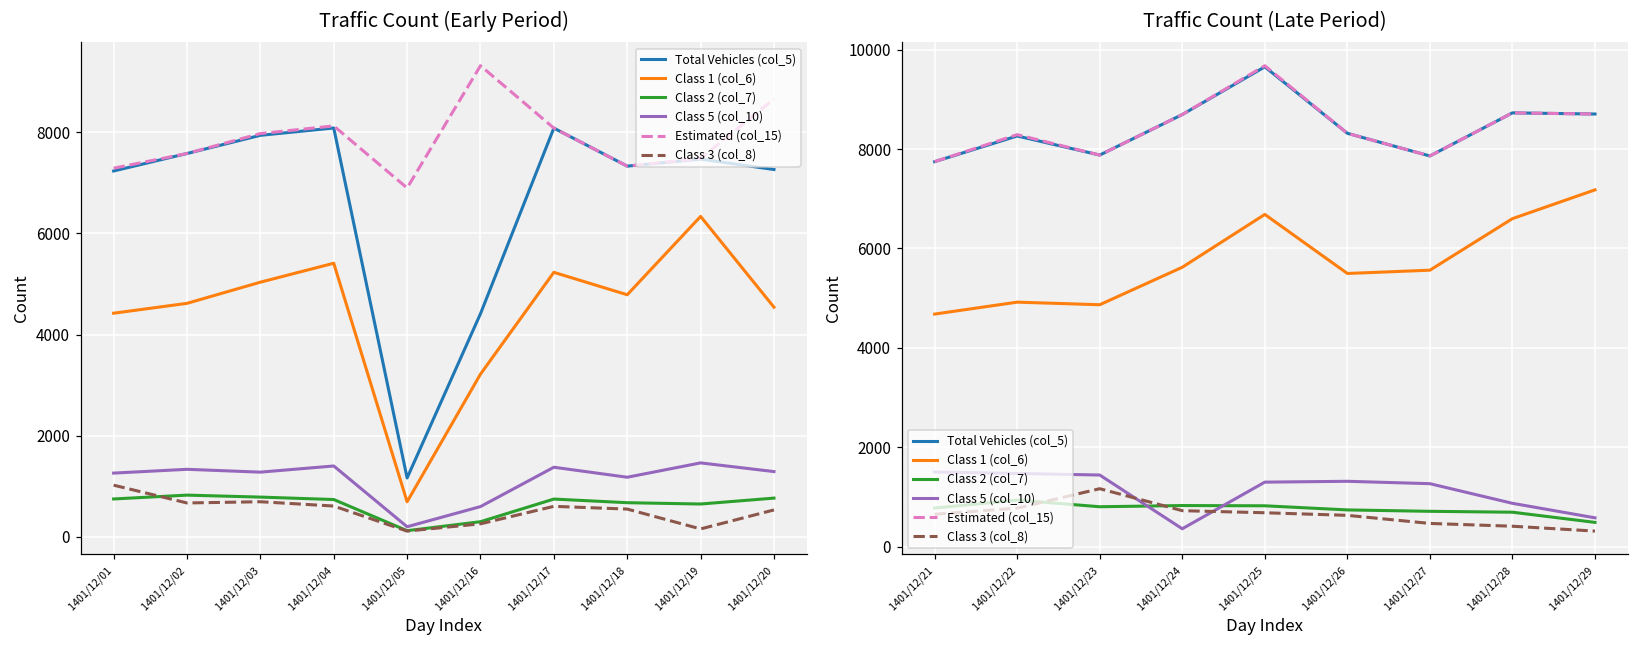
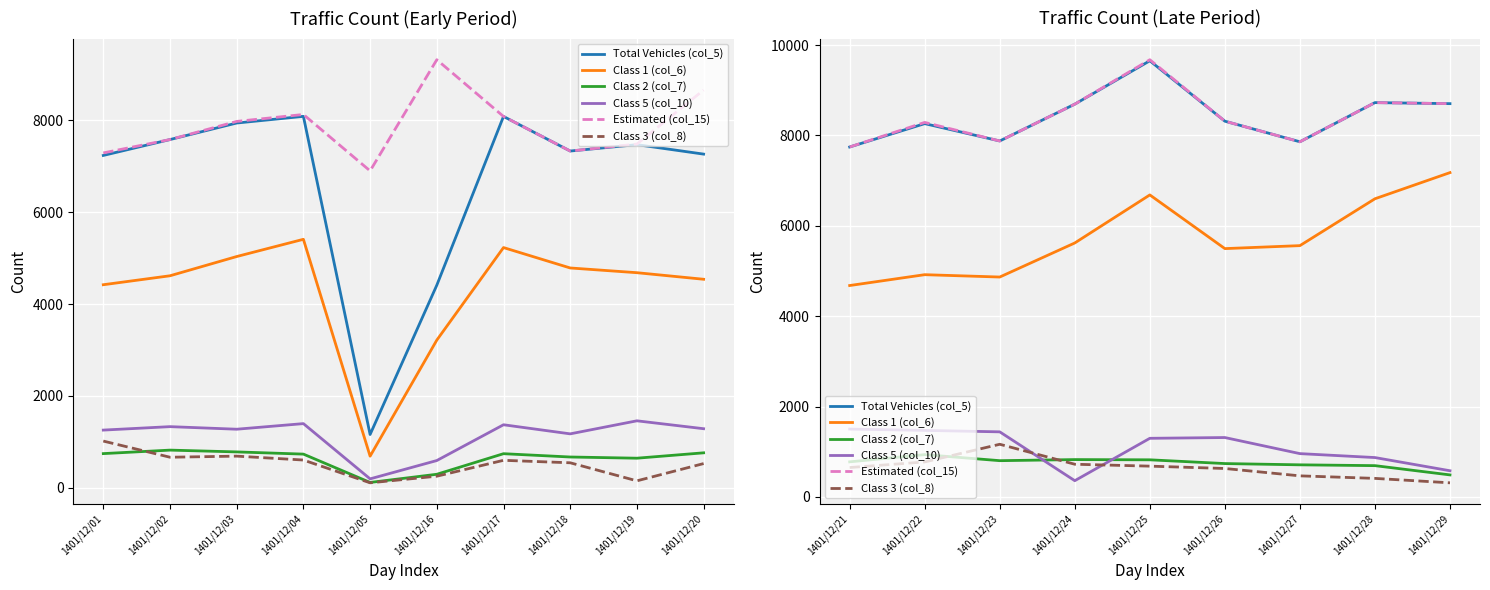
Traffic Count (Early Period), Class 1 (col_6), 1401/12/19: 6300 -> 4700
Traffic Count (Late Period), Class 5 (col_10), 1401/12/27: 1300 -> 1000
